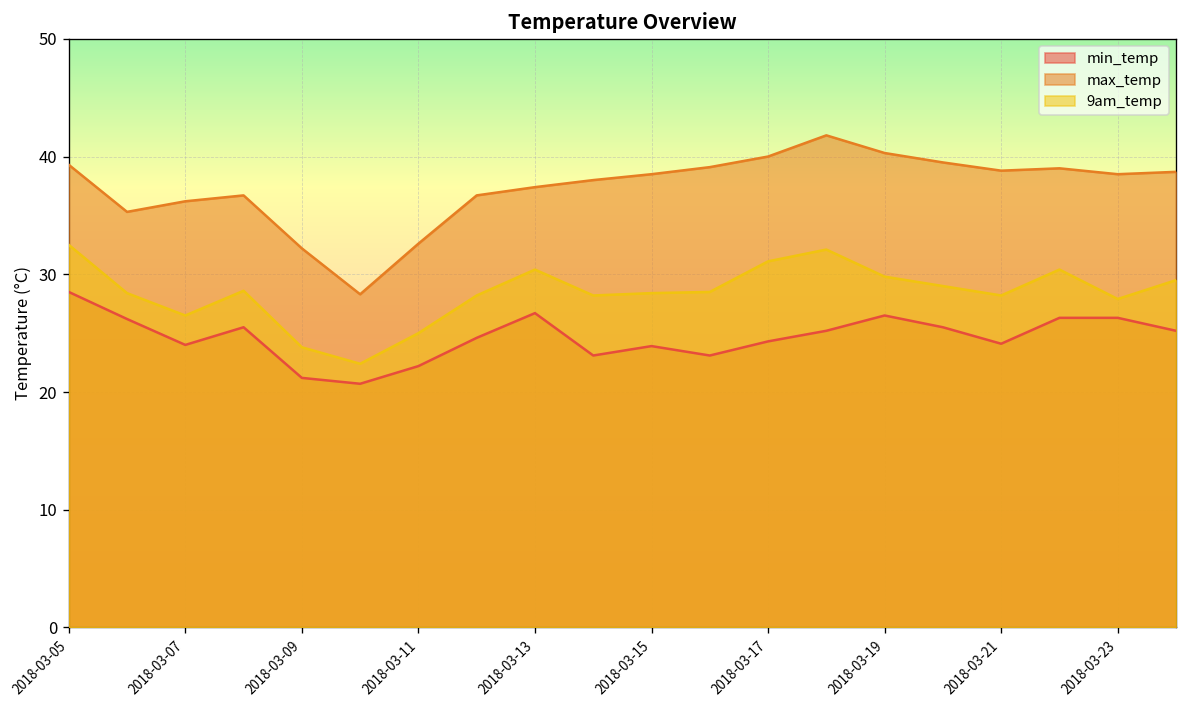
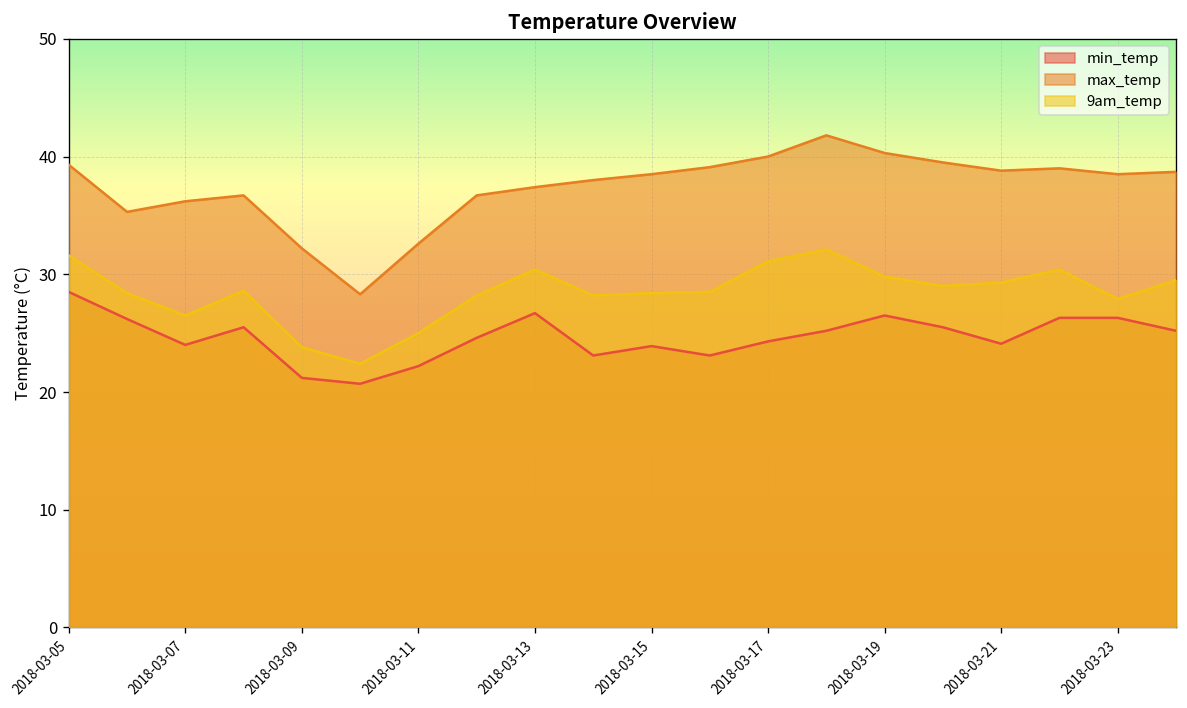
9am_temp, 2018-03-05: 33 -> 32
9am_temp, 2018-03-21: 28 -> 29
